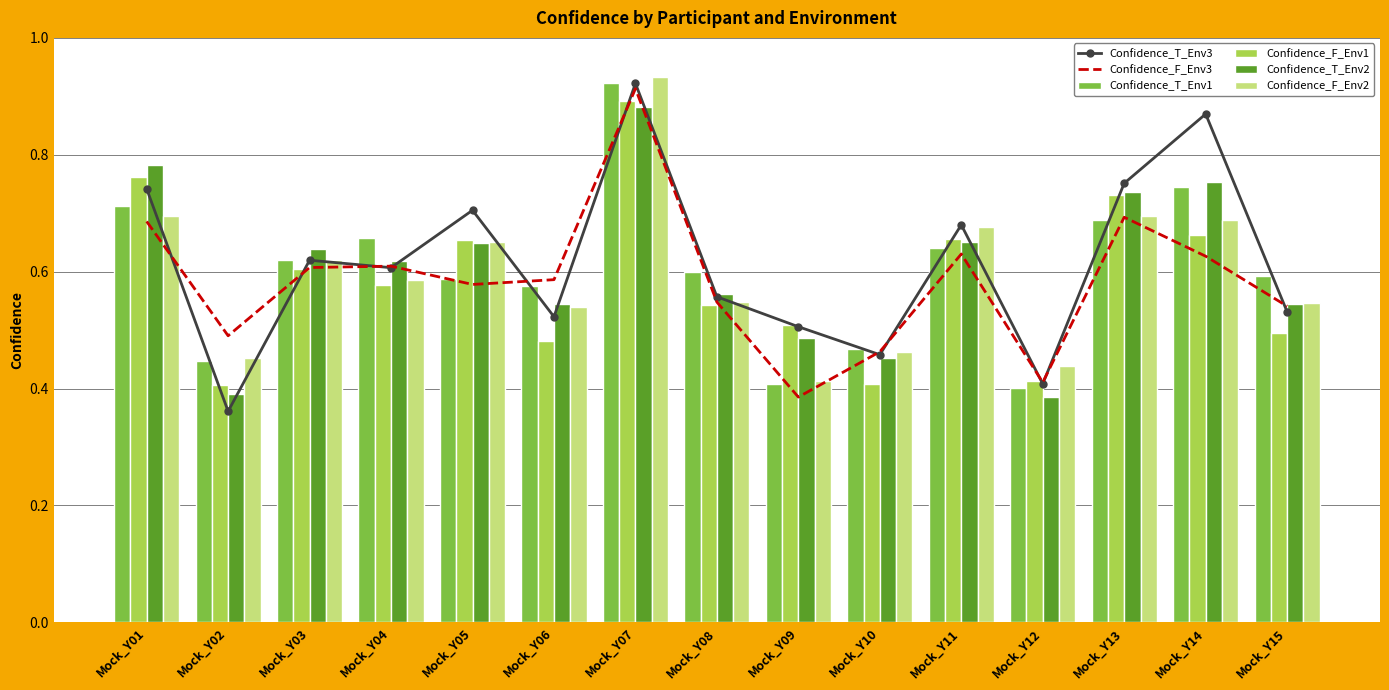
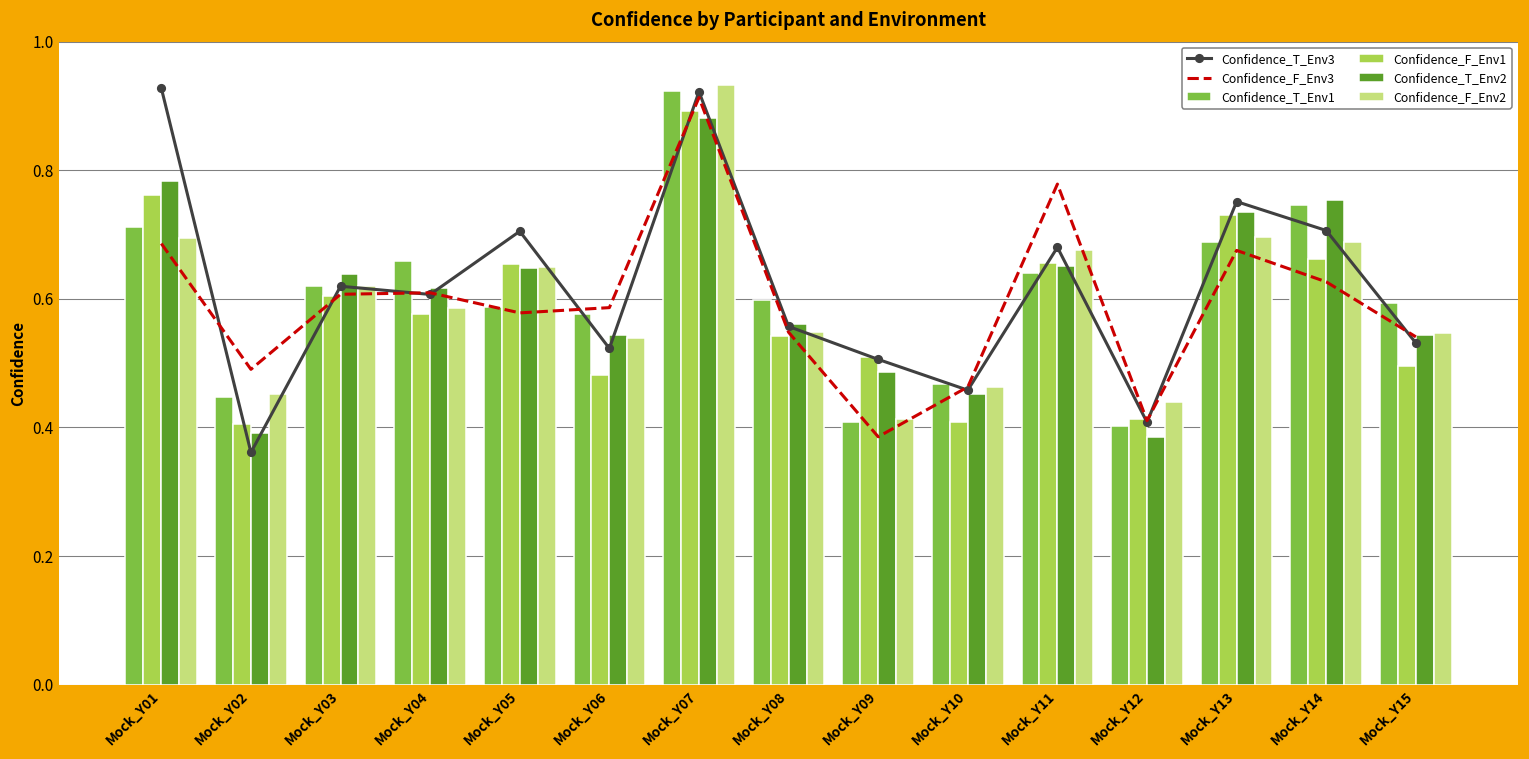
Confidence_T_Env3, Mock_Y01: 0.74 -> 0.93
Confidence_F_Env3, Mock_Y11: 0.63 -> 0.78
Confidence_F_Env3, Mock_Y13: 0.69 -> 0.68
Confidence_T_Env3, Mock_Y14: 0.87 -> 0.71
